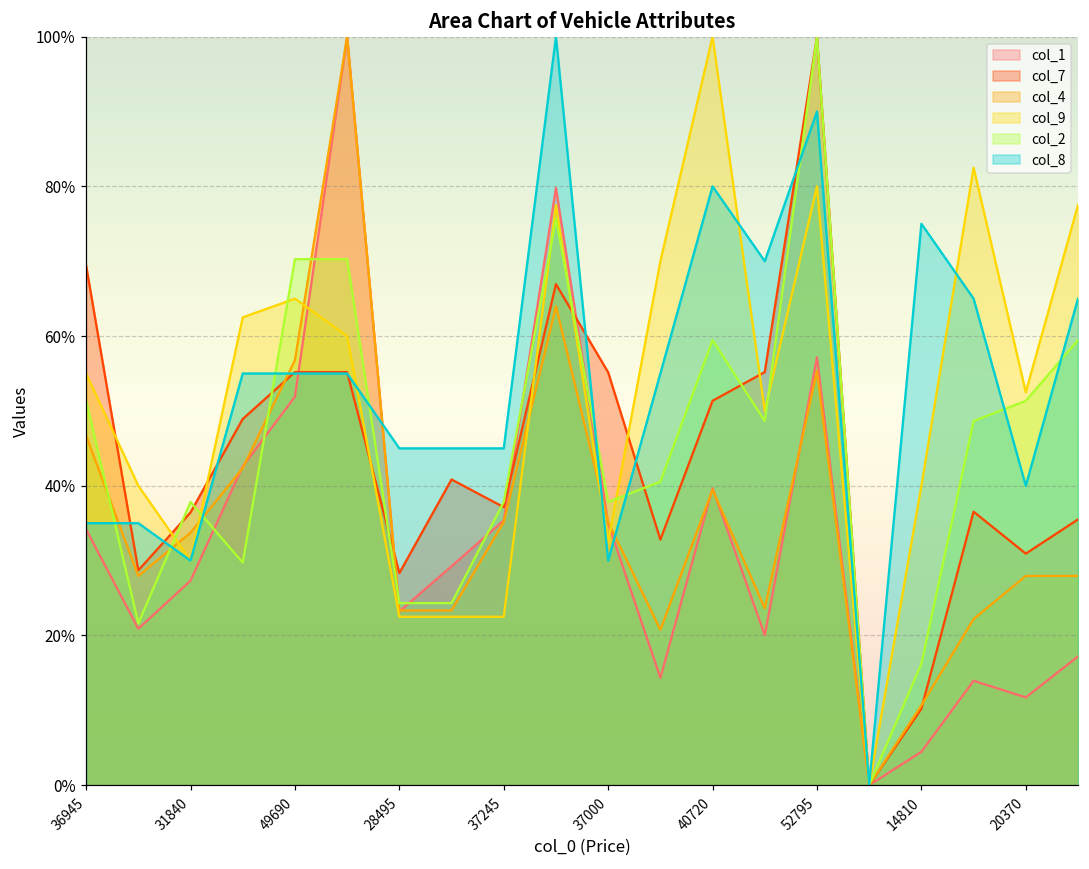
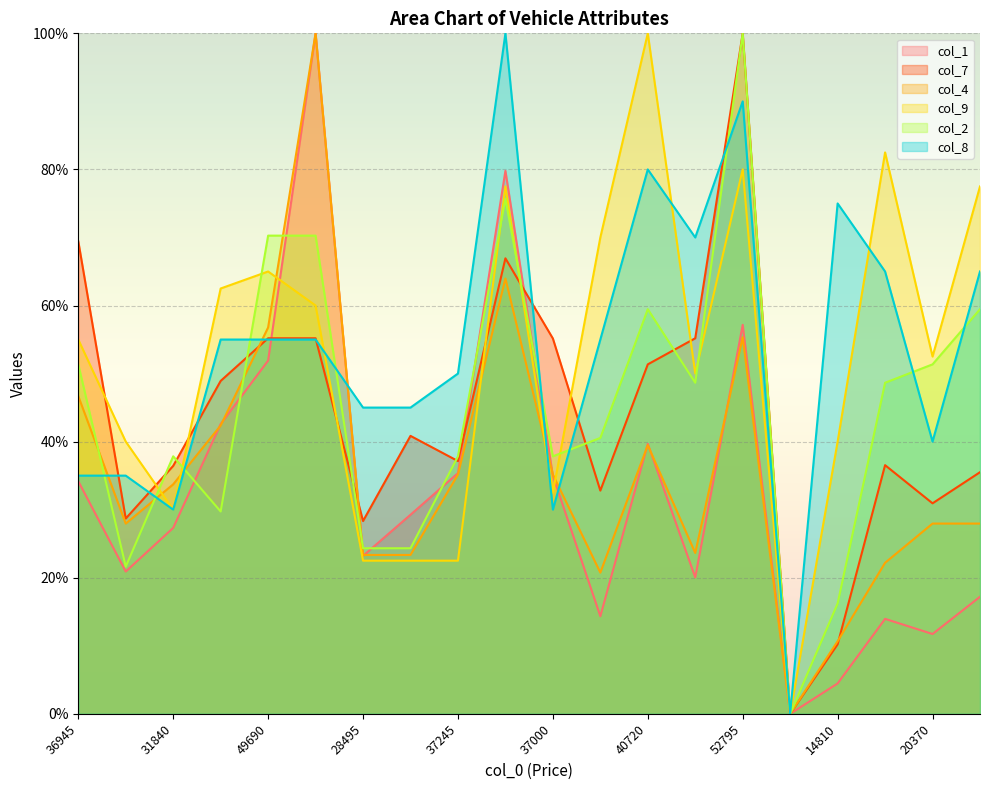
col_8, 37245: 45% -> 50%
